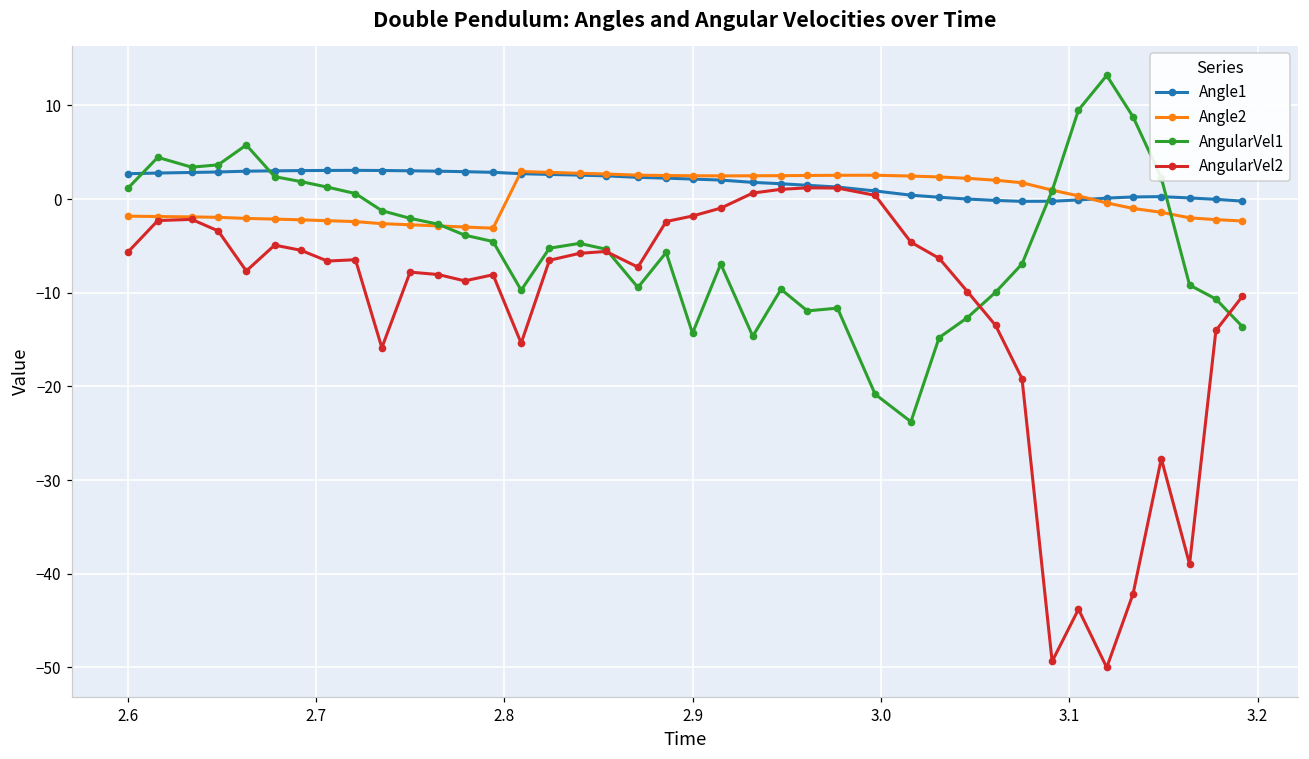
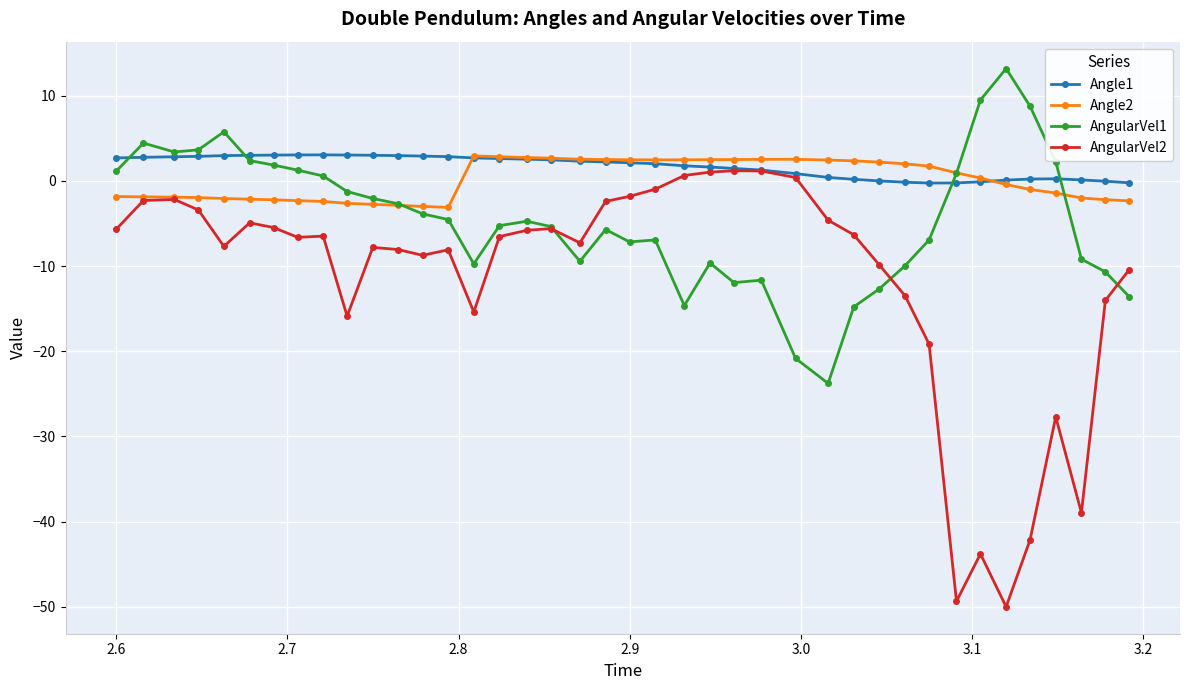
AngularVel1, 2.9: -14 -> -7
